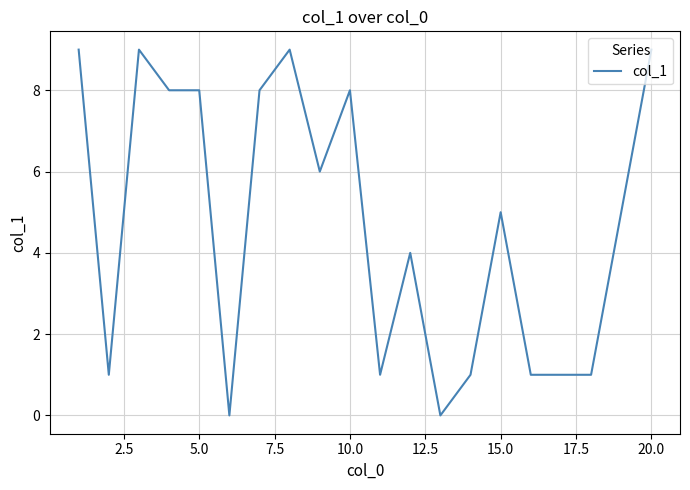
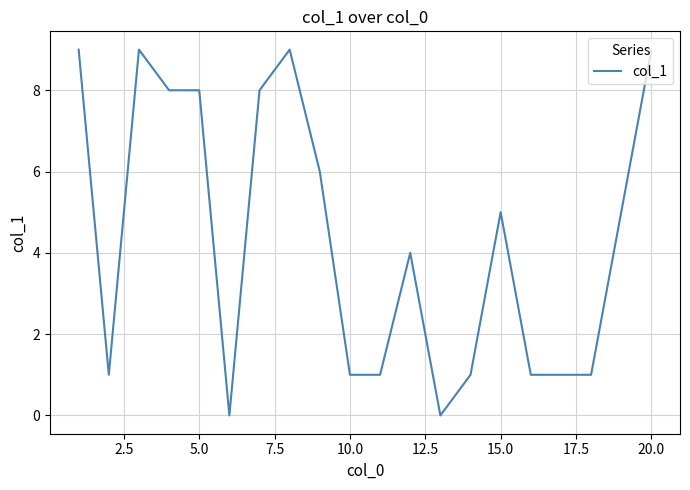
10.0: 8 -> 1
